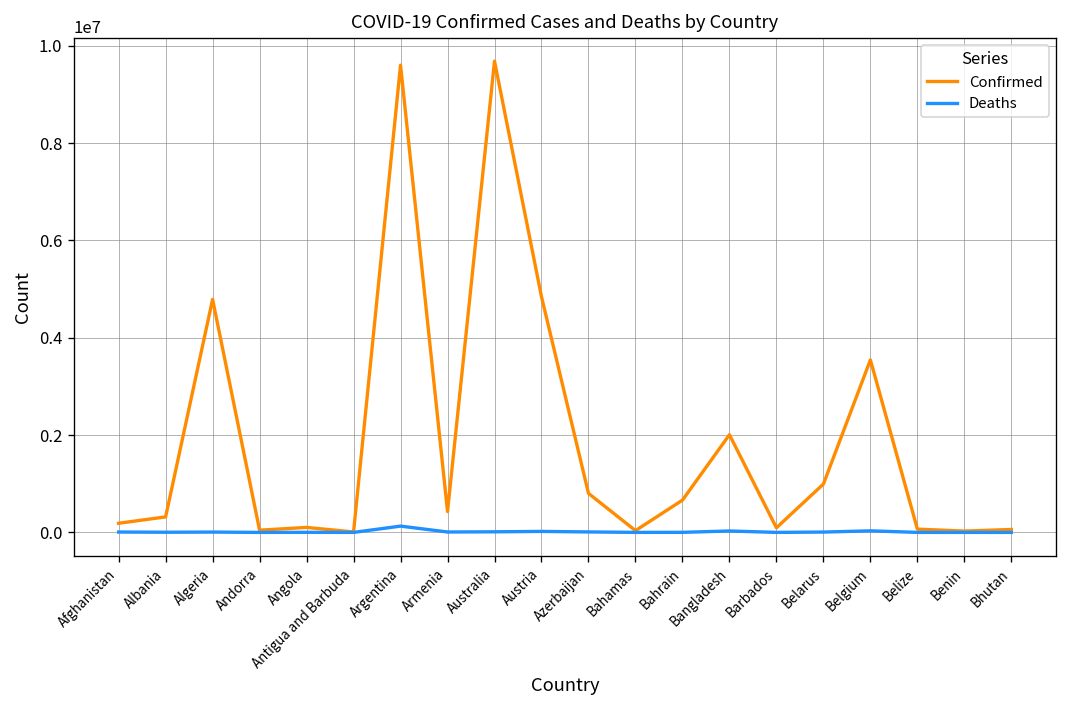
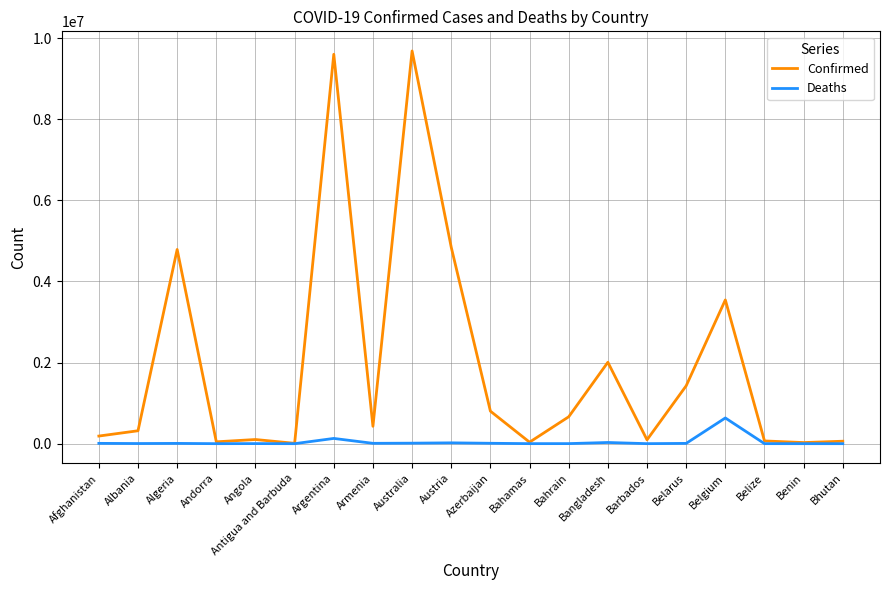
Confirmed, Belarus: 1000000 -> 1400000
Deaths, Belgium: 0 -> 600000
